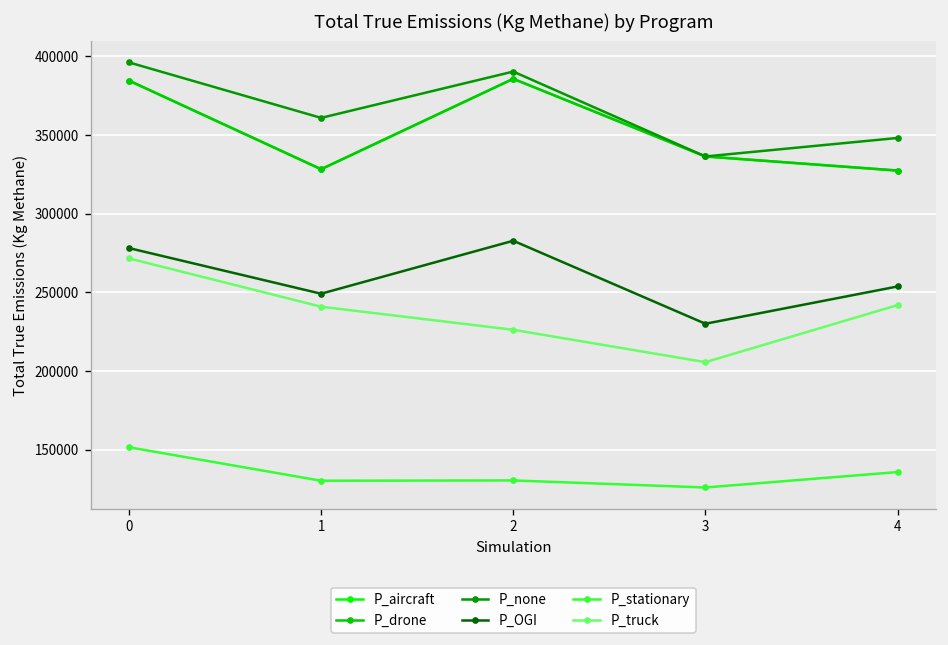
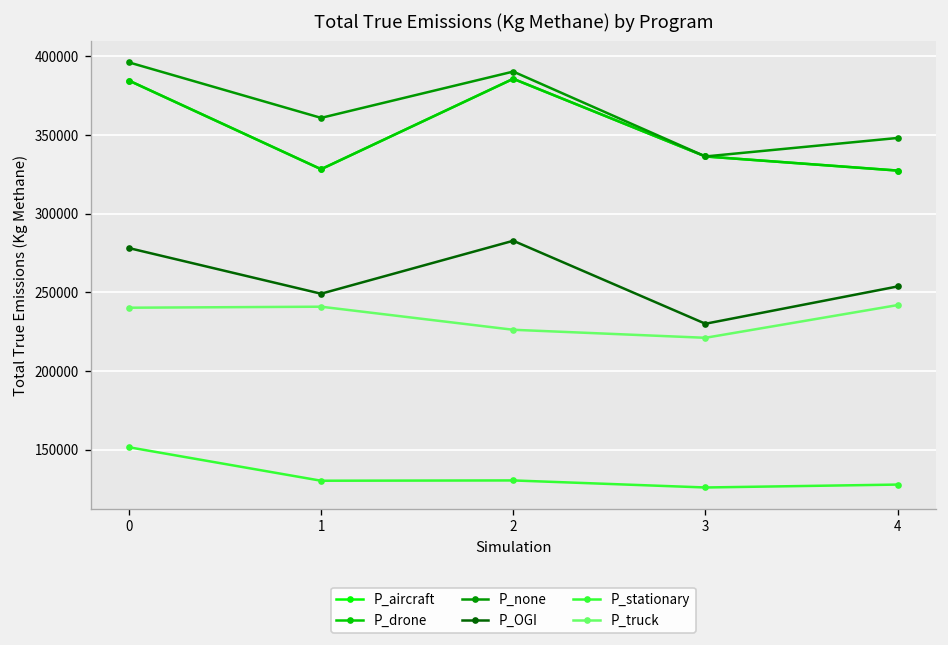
P_truck, 0: 272000 -> 240000
P_truck, 3: 206000 -> 221000
P_stationary, 4: 136000 -> 128000
